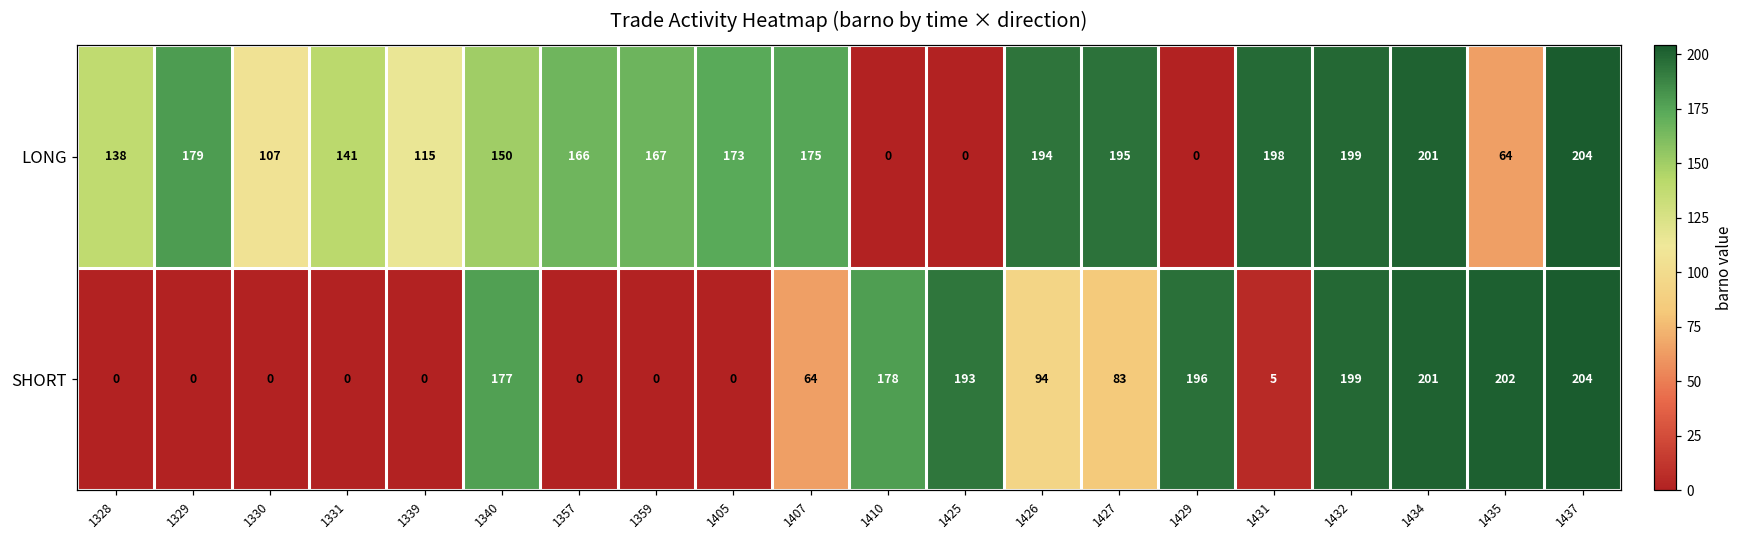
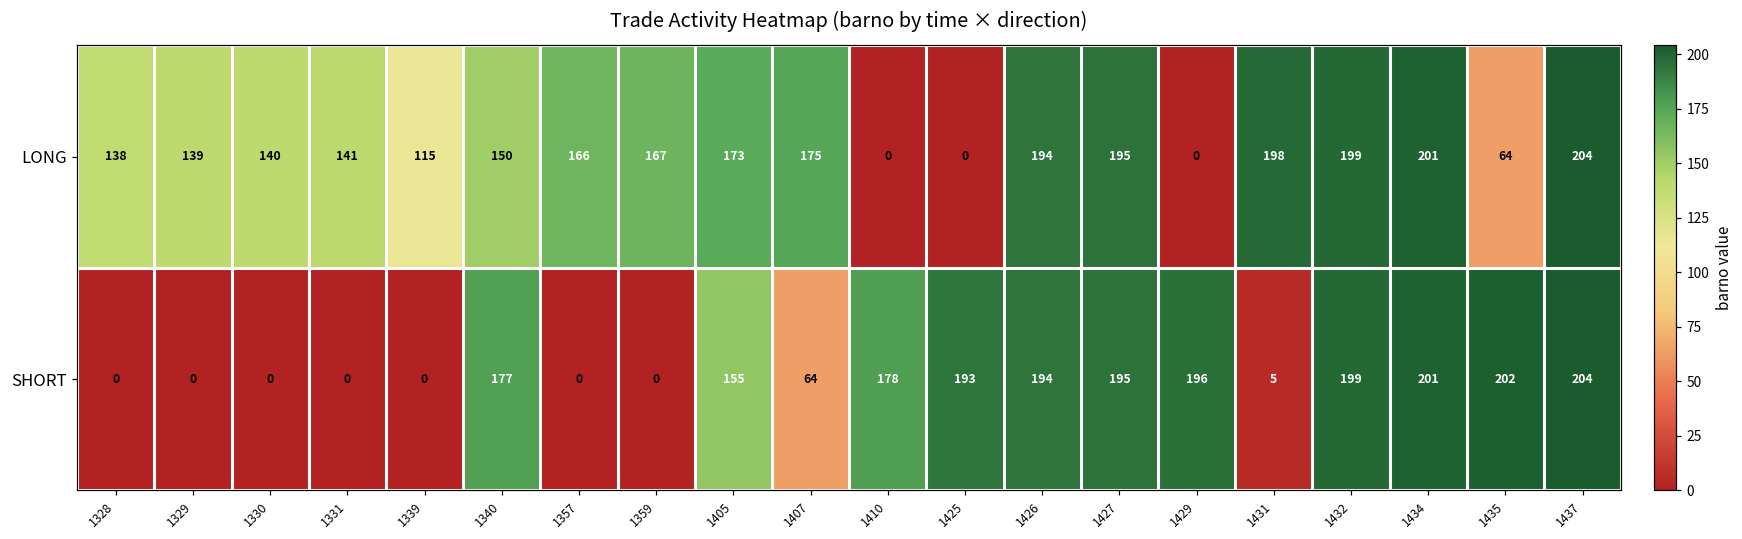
LONG, 1329: 179 -> 139
LONG, 1330: 107 -> 140
SHORT, 1405: 0 -> 155
SHORT, 1426: 94 -> 194
SHORT, 1427: 83 -> 195
